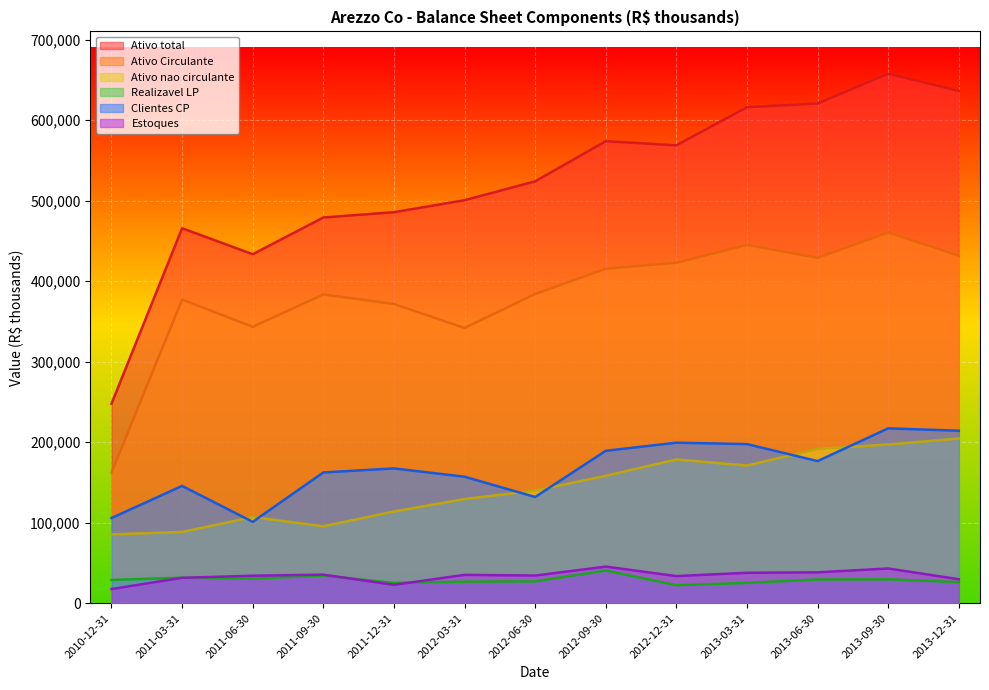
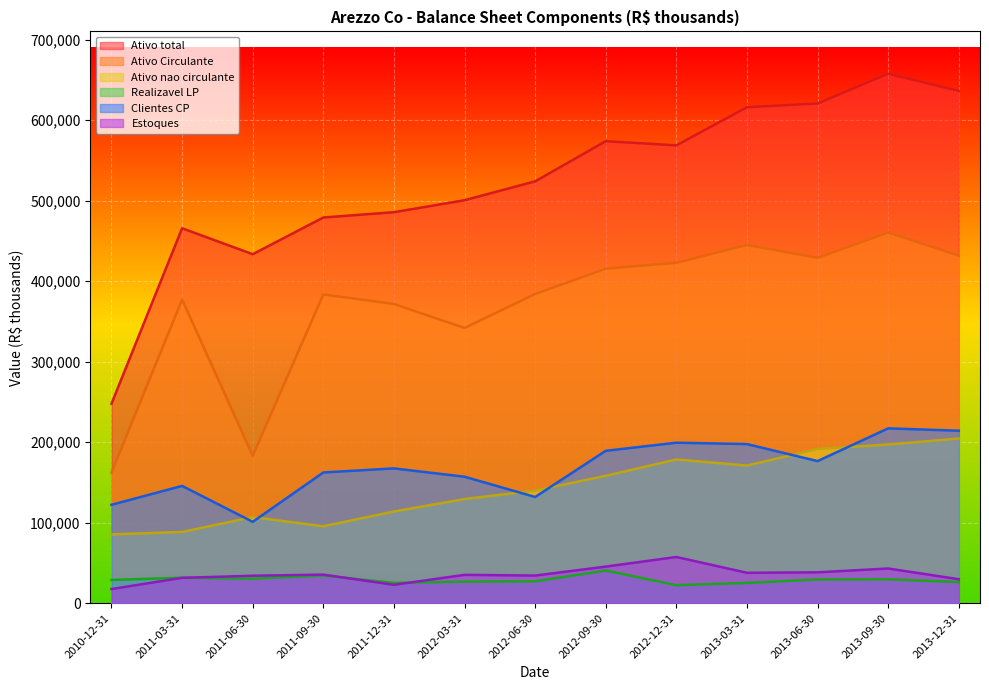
Clientes CP, 2010-12-31: 110,000 -> 120,000
Ativo Circulante, 2011-06-30: 340,000 -> 180,000
Estoques, 2012-12-31: 30,000 -> 60,000
